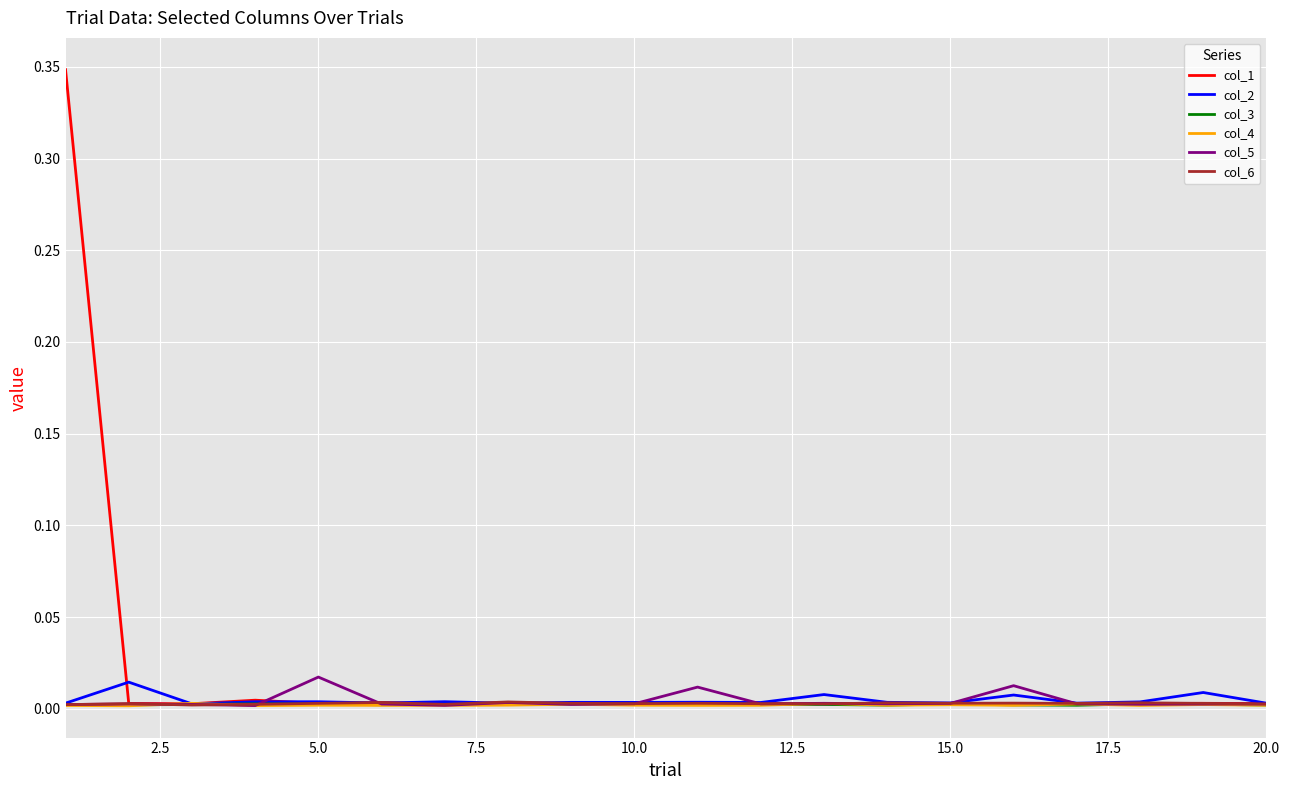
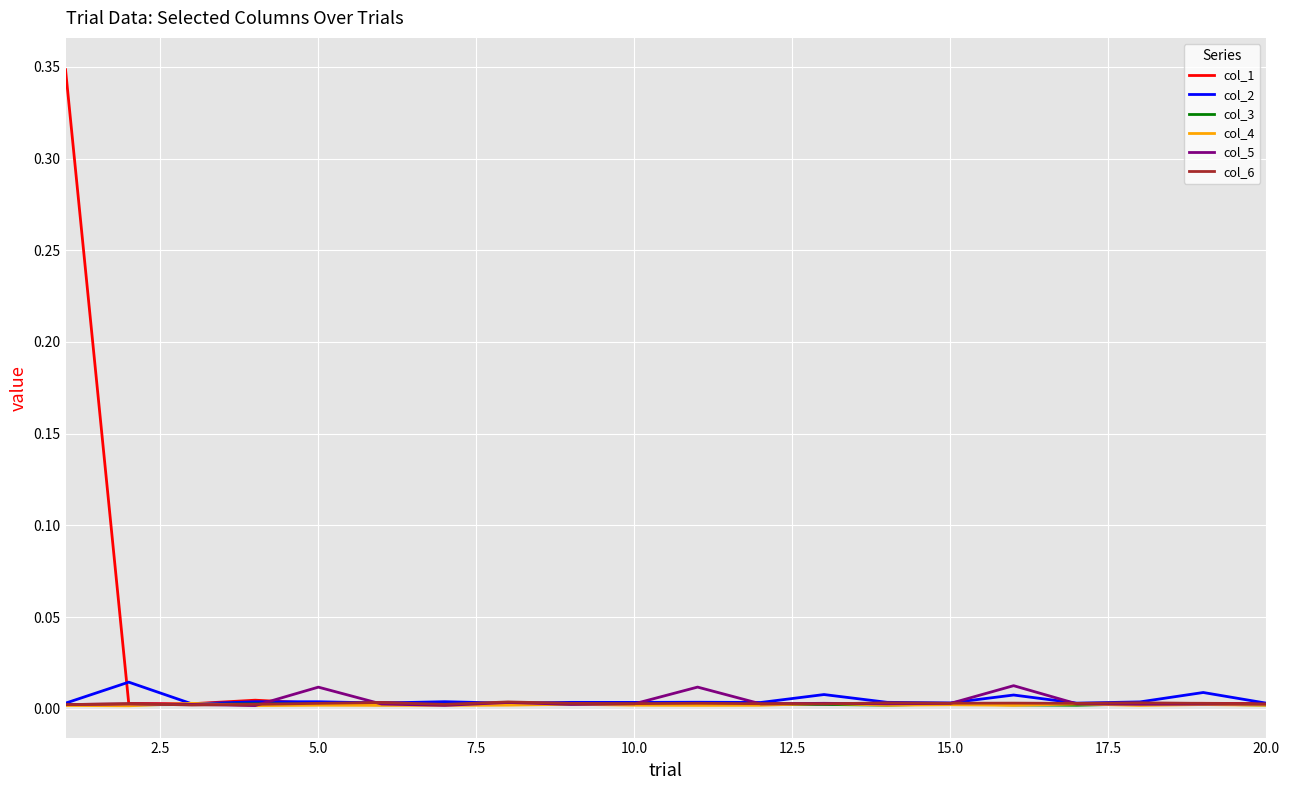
col_5, 5.0: 0.017 -> 0.012
